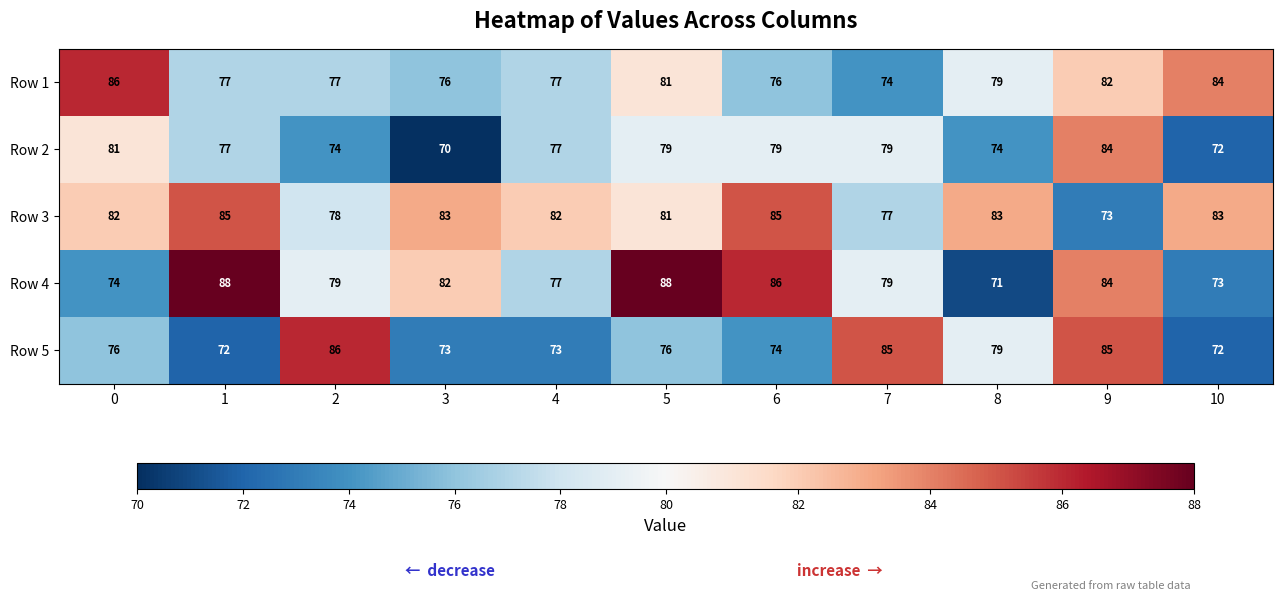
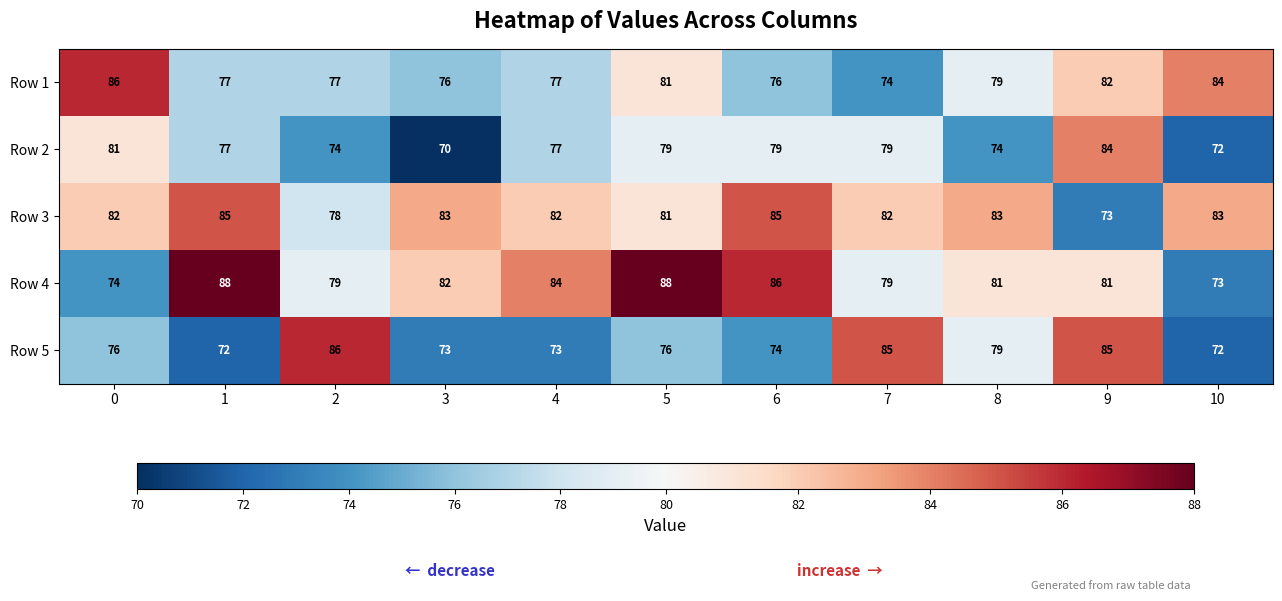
Row 3, 7: 77 -> 82
Row 4, 4: 77 -> 84
Row 4, 8: 71 -> 81
Row 4, 9: 84 -> 81
